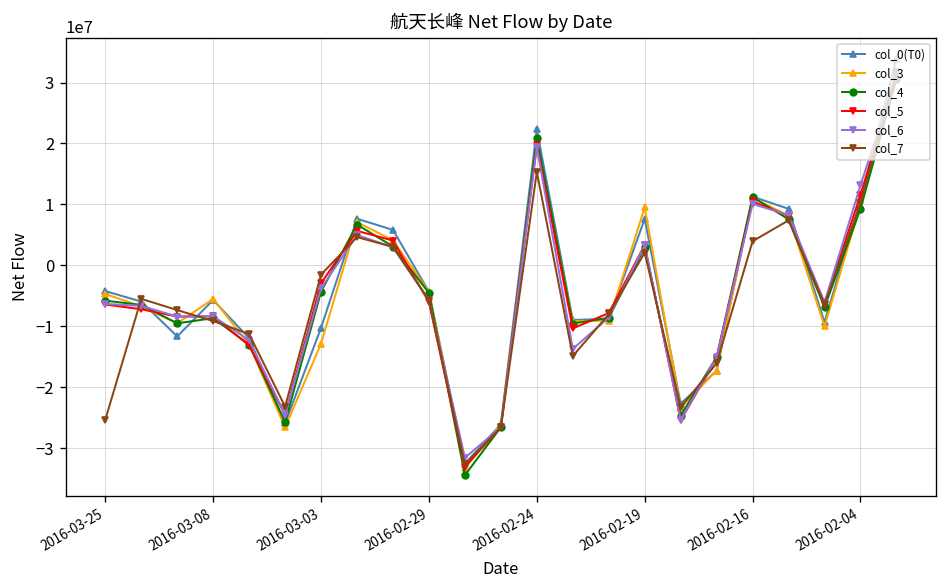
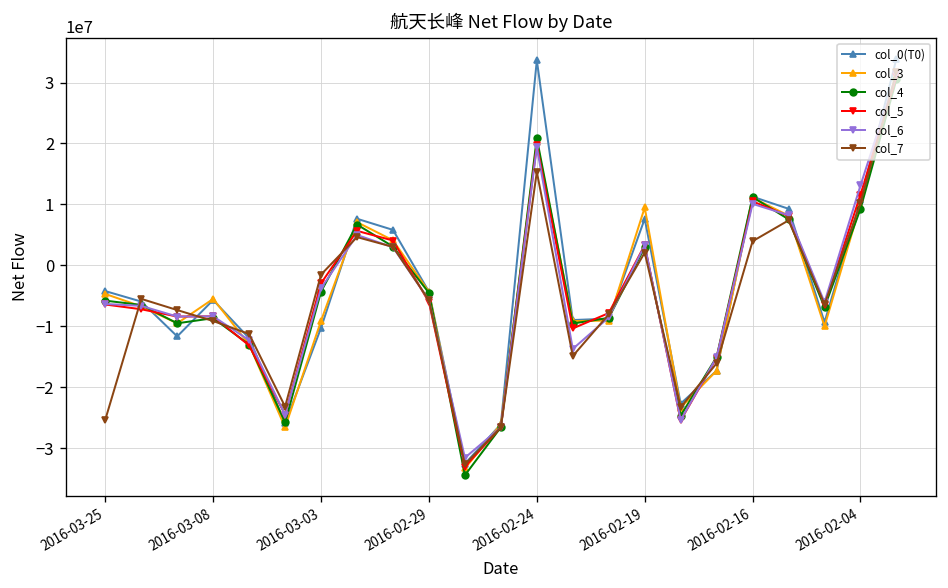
col_3, 2016-03-03: -13000000 -> -9000000
col_0(T0), 2016-02-24: 22000000 -> 34000000
